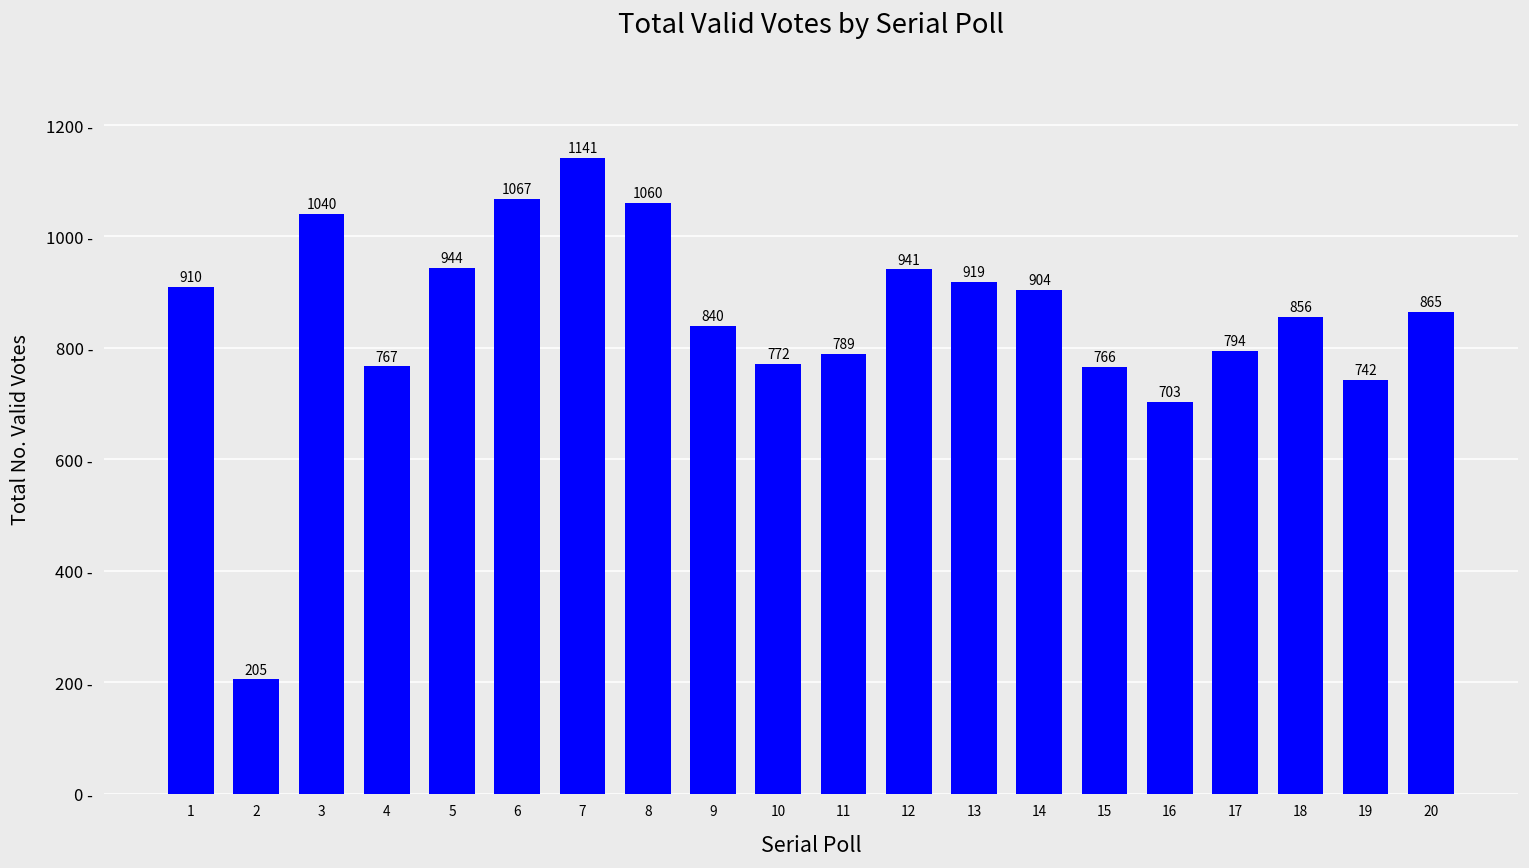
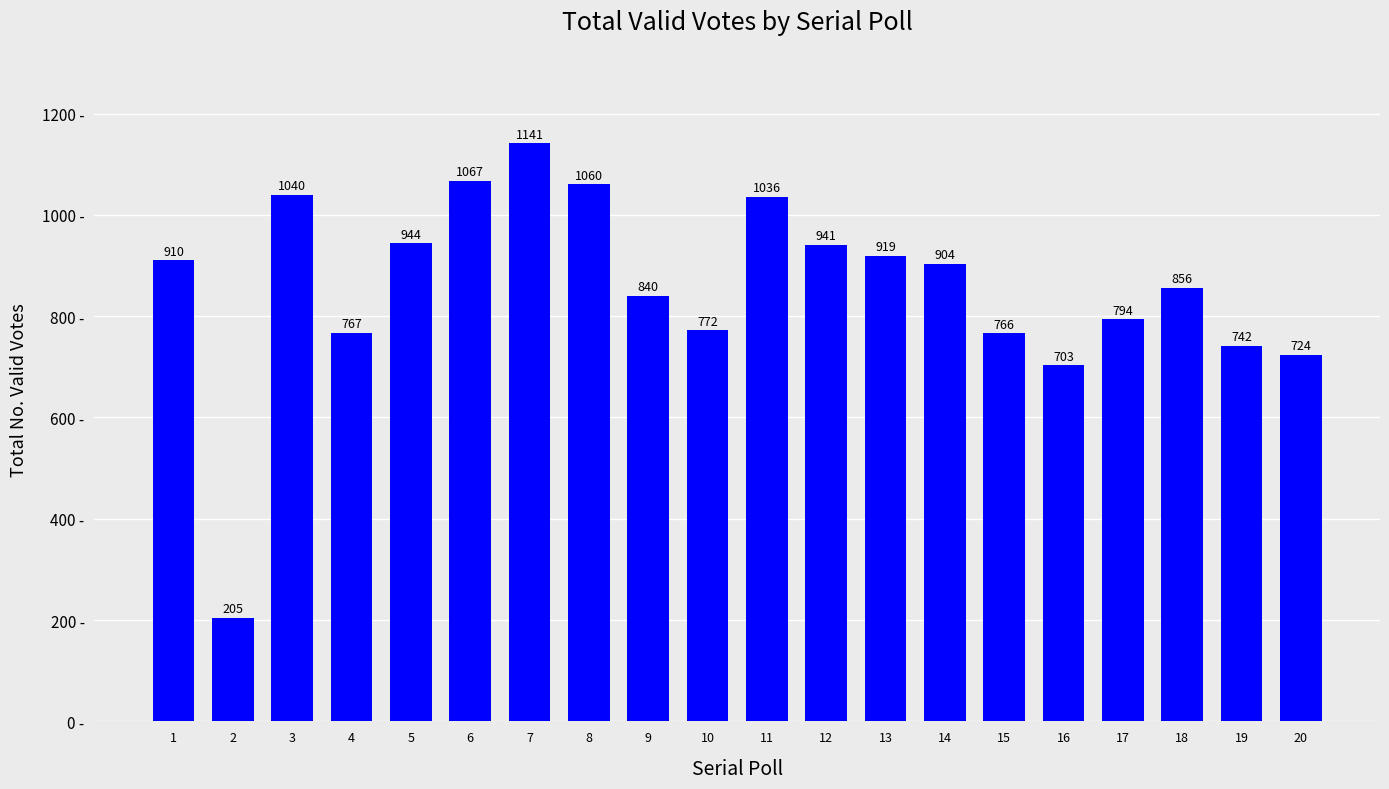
11: 789 -> 1036
20: 865 -> 724
